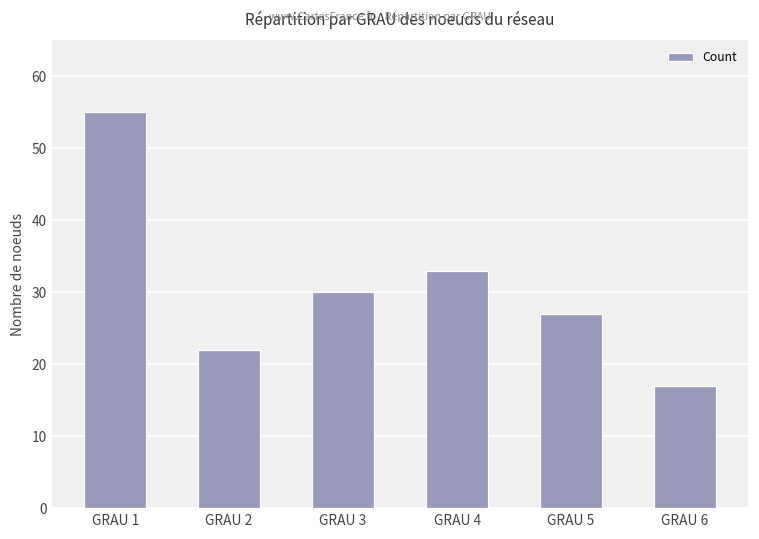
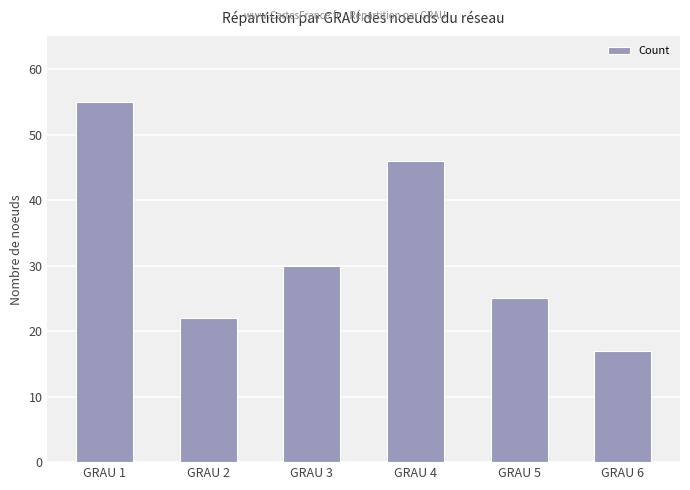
GRAU 4: 33 -> 46
GRAU 5: 27 -> 25
